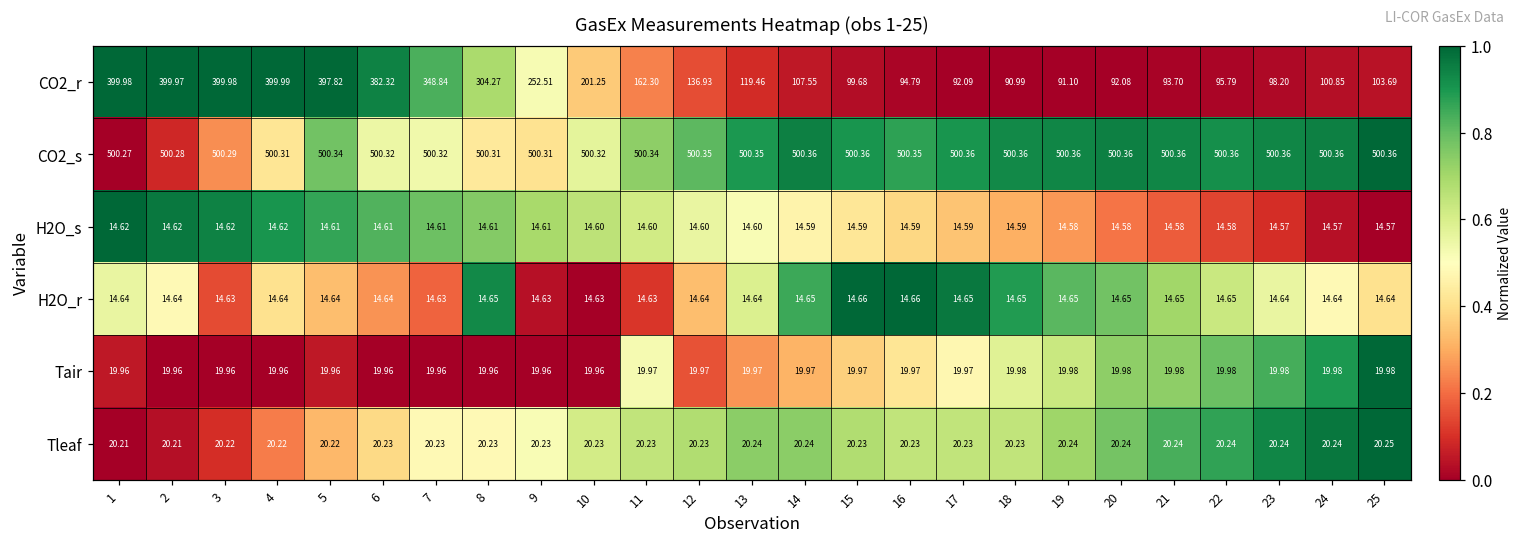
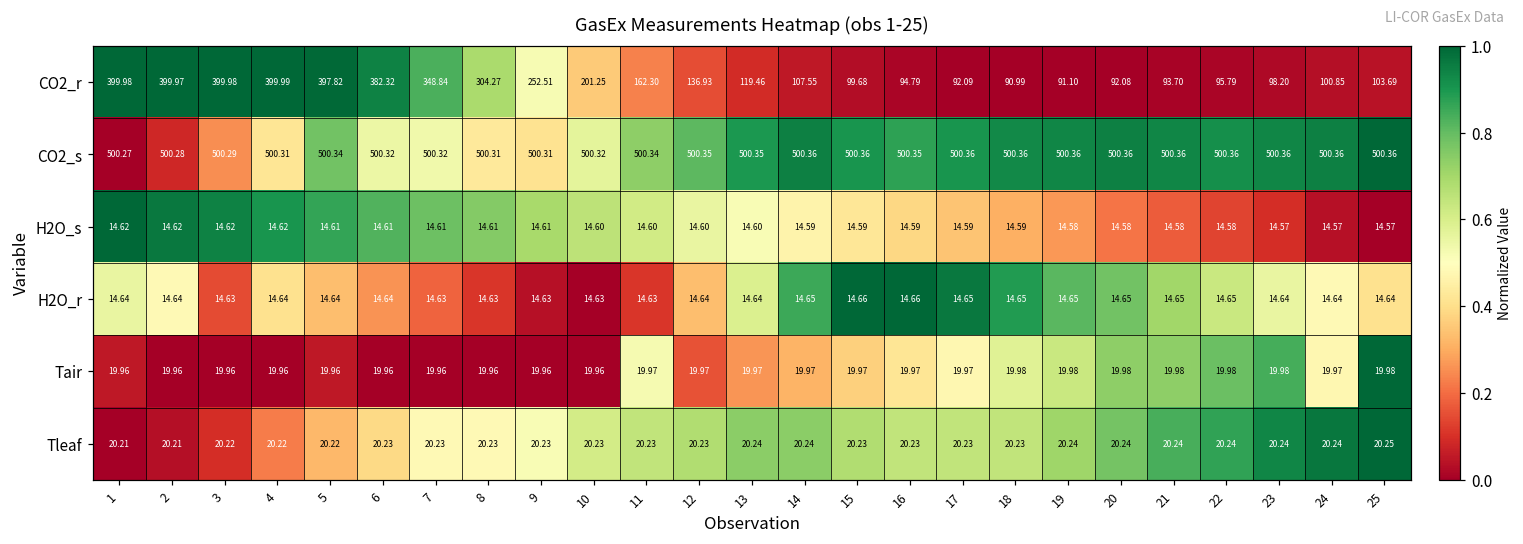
H2O_r, 8: 14.65 -> 14.63
Tair, 24: 19.98 -> 19.97
